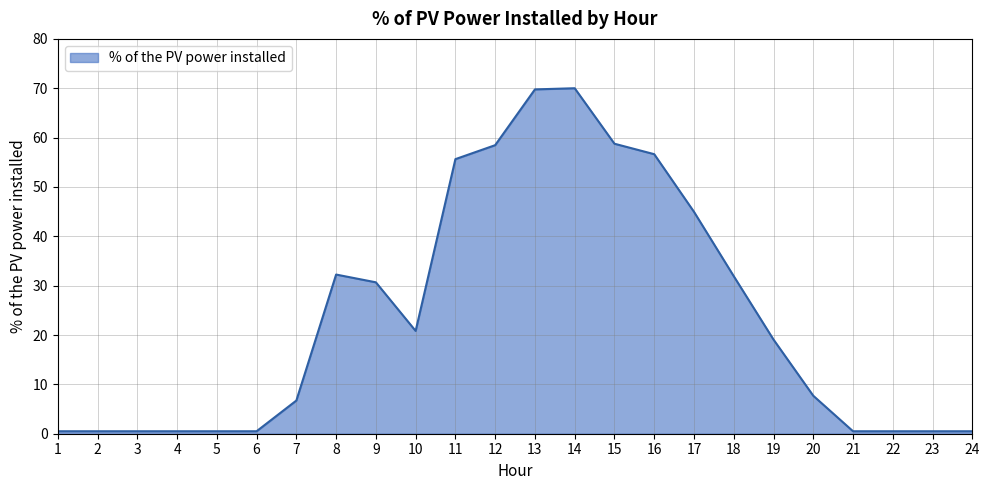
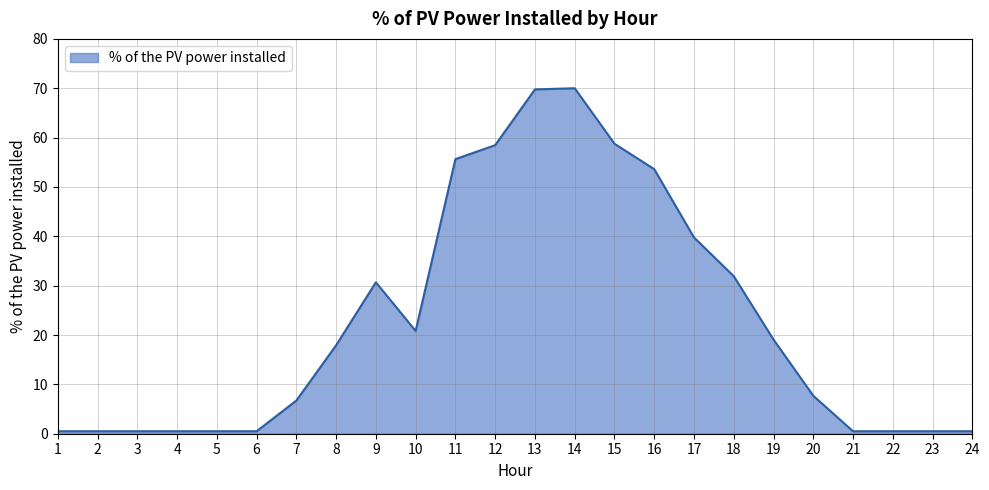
8: 32 -> 18
16: 57 -> 54
17: 45 -> 40
